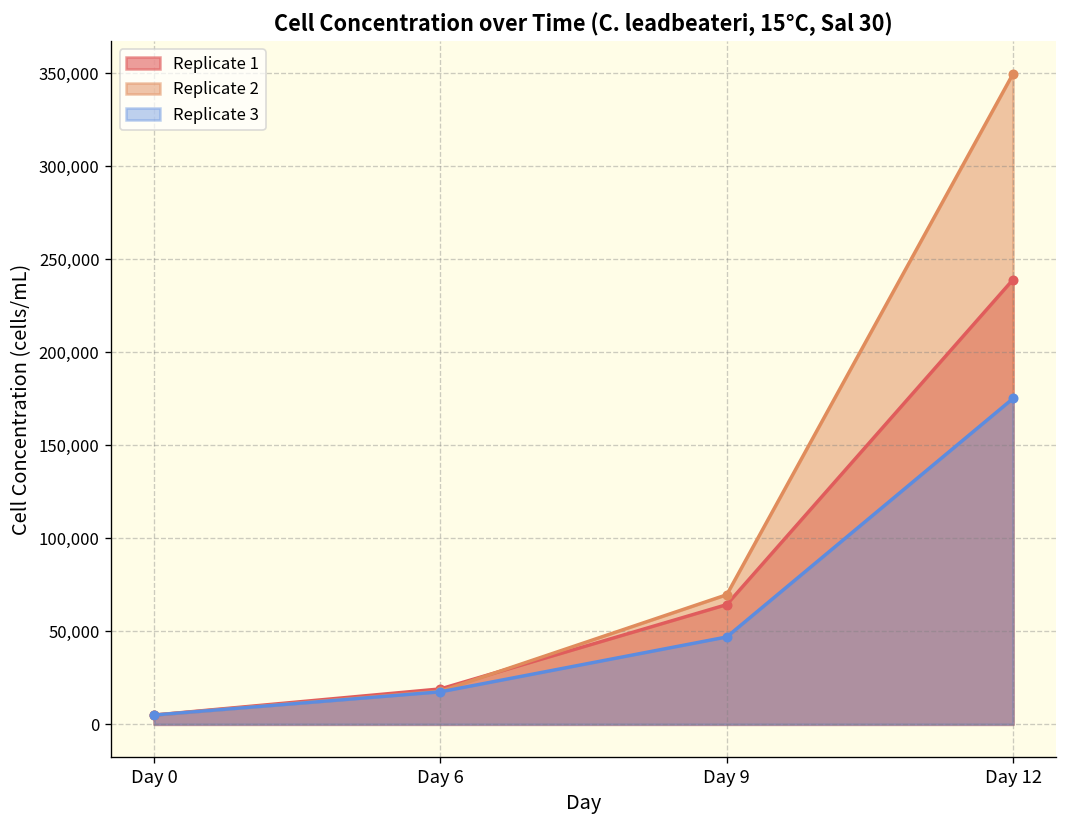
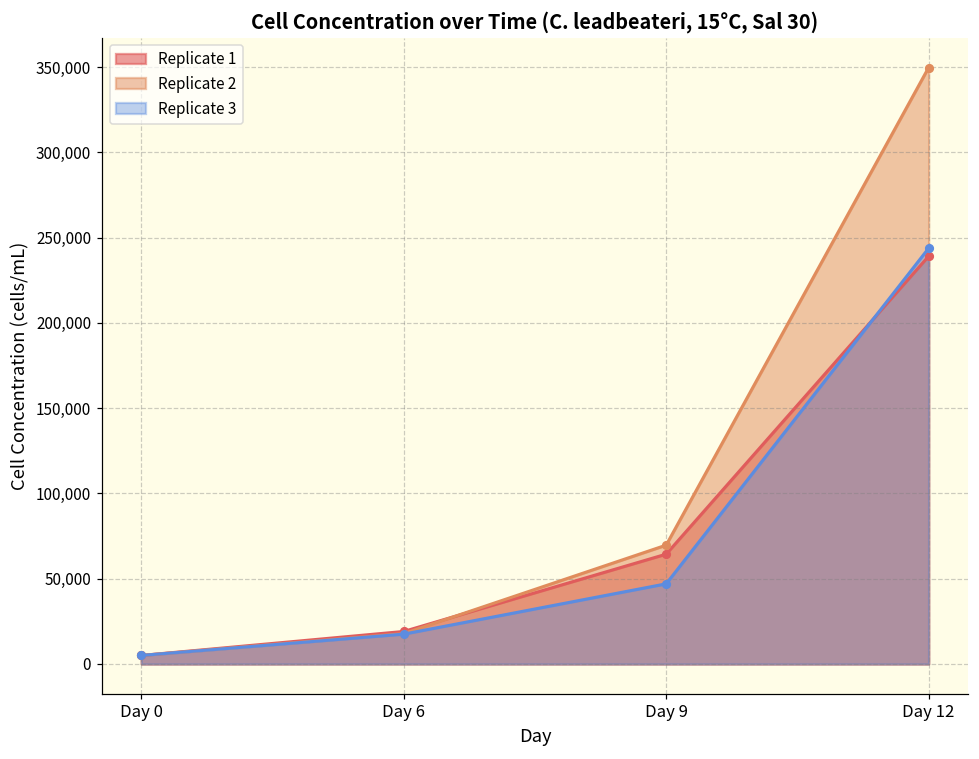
Replicate 3, Day 12: 175,000 -> 244,000
